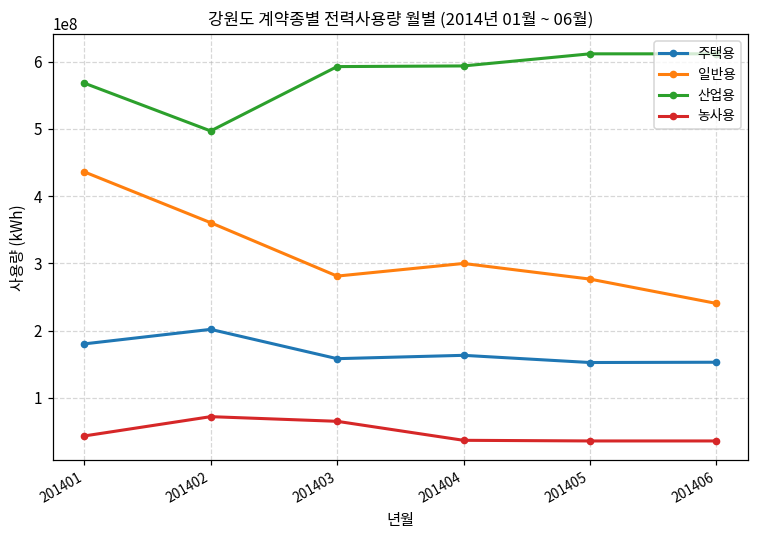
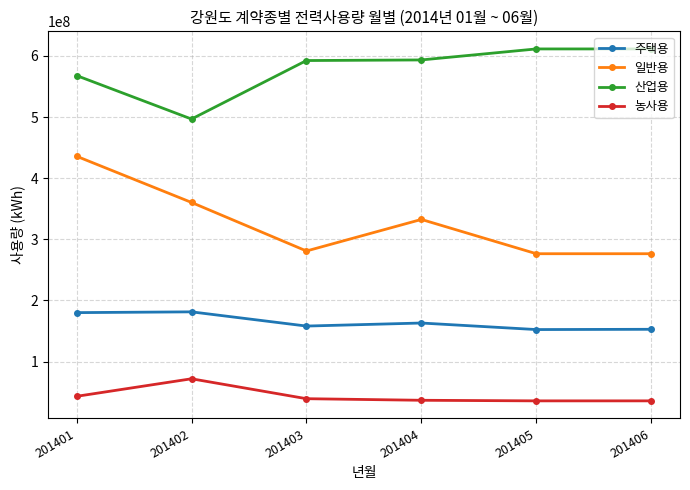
주택용, 201402: 200000000 -> 180000000
농사용, 201403: 70000000 -> 40000000
일반용, 201404: 300000000 -> 330000000
일반용, 201406: 240000000 -> 280000000
